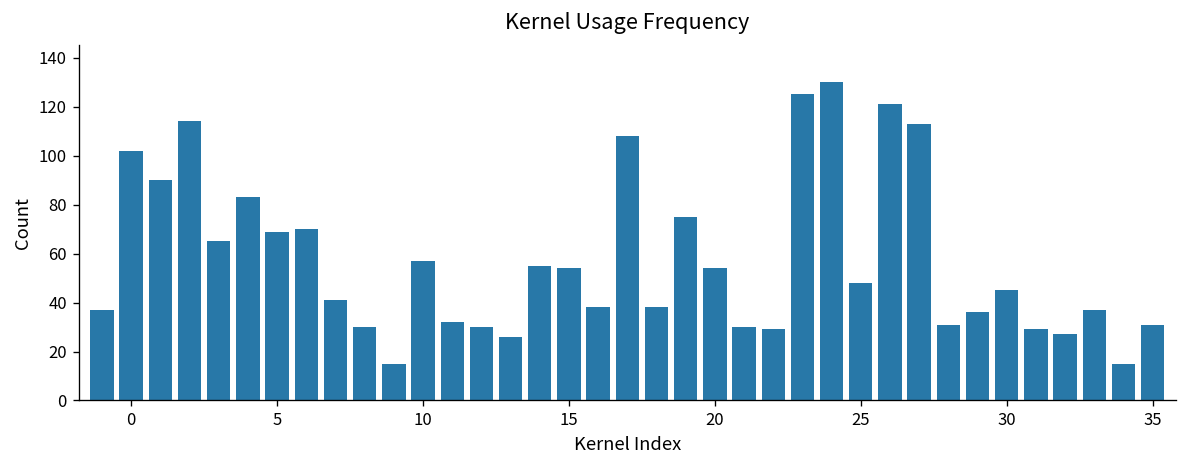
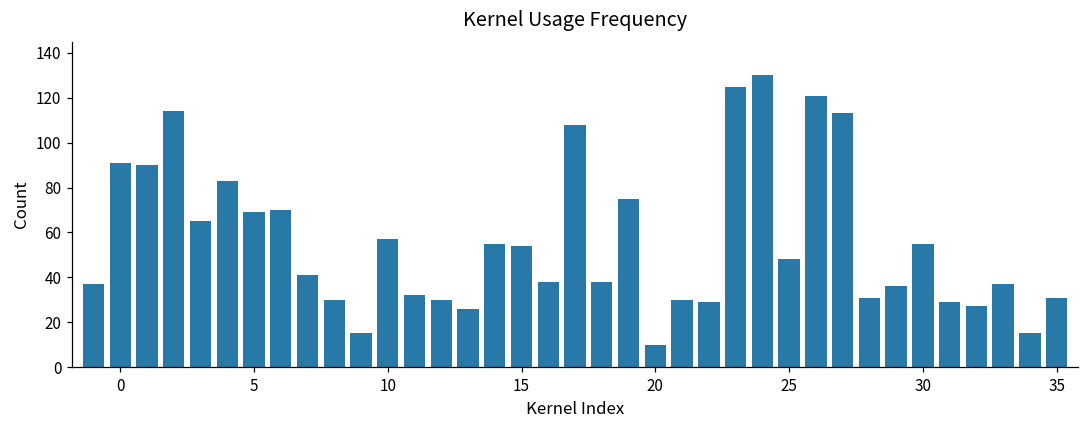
0: 102 -> 91
20: 54 -> 10
30: 45 -> 55
